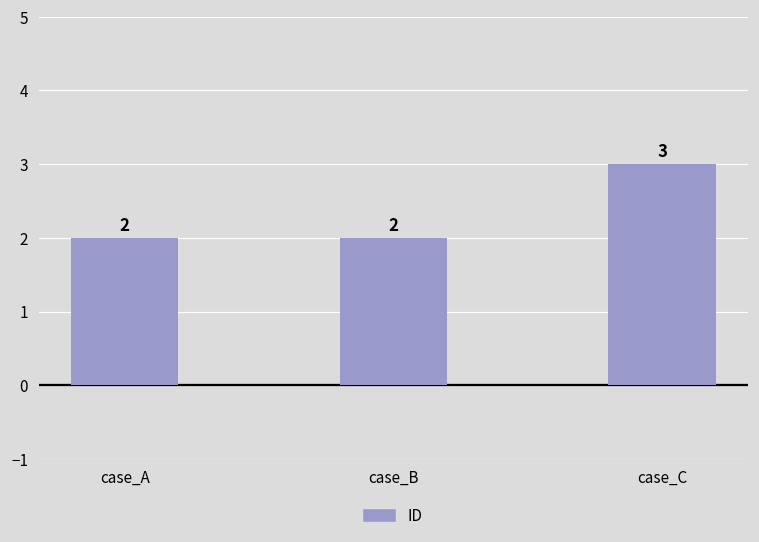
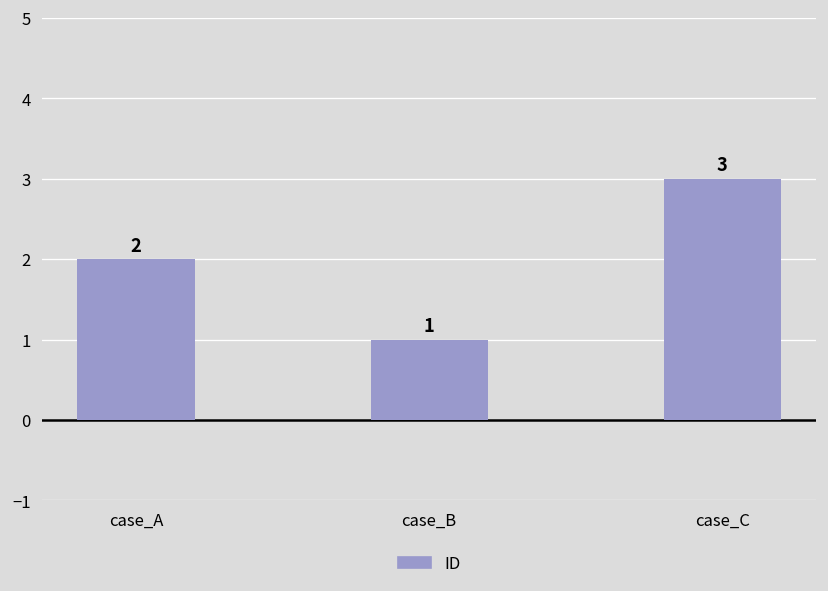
case_B: 2 -> 1
